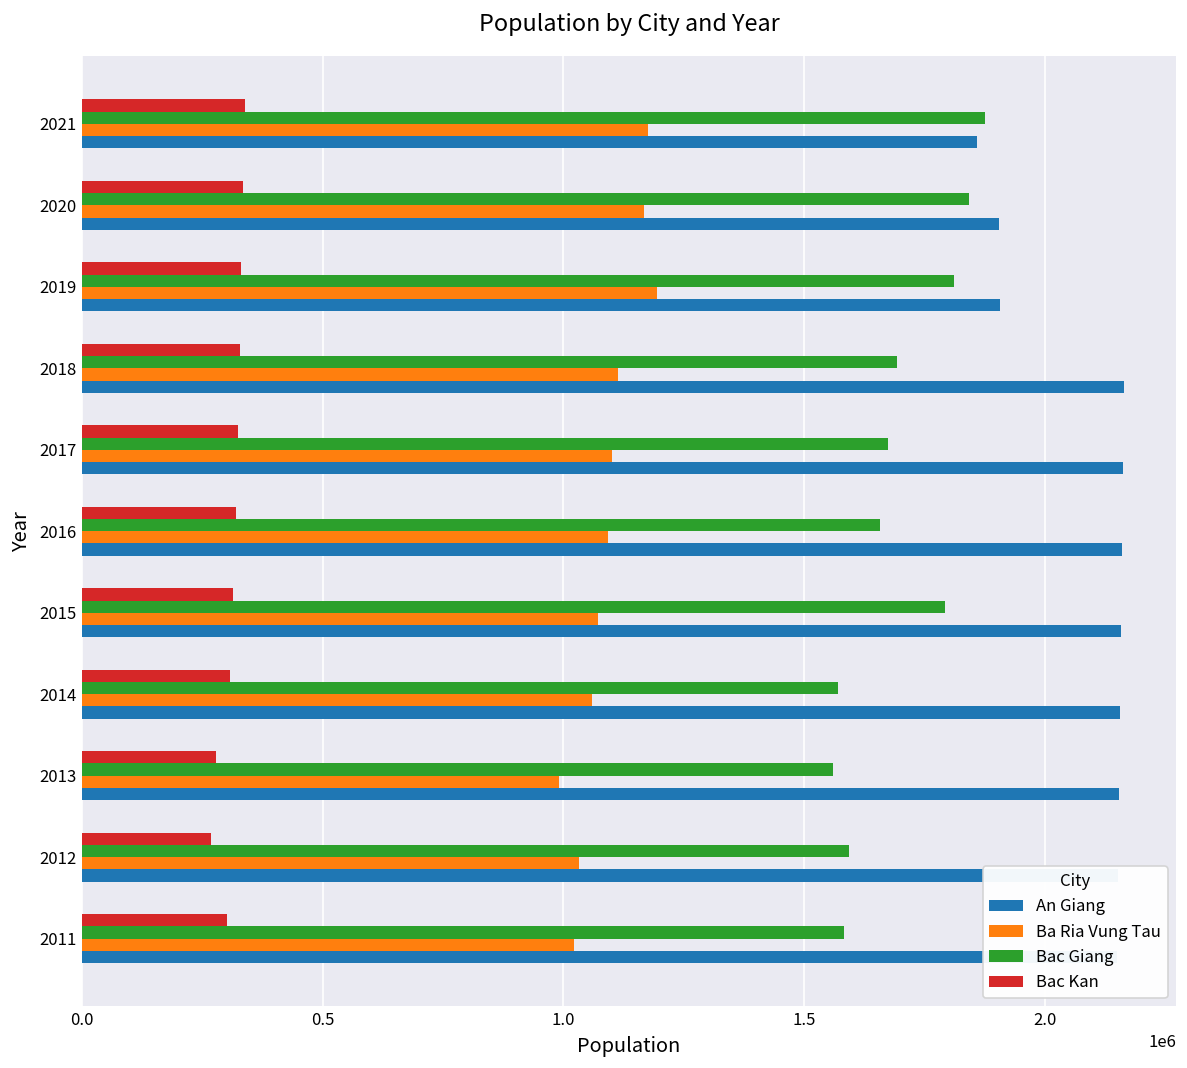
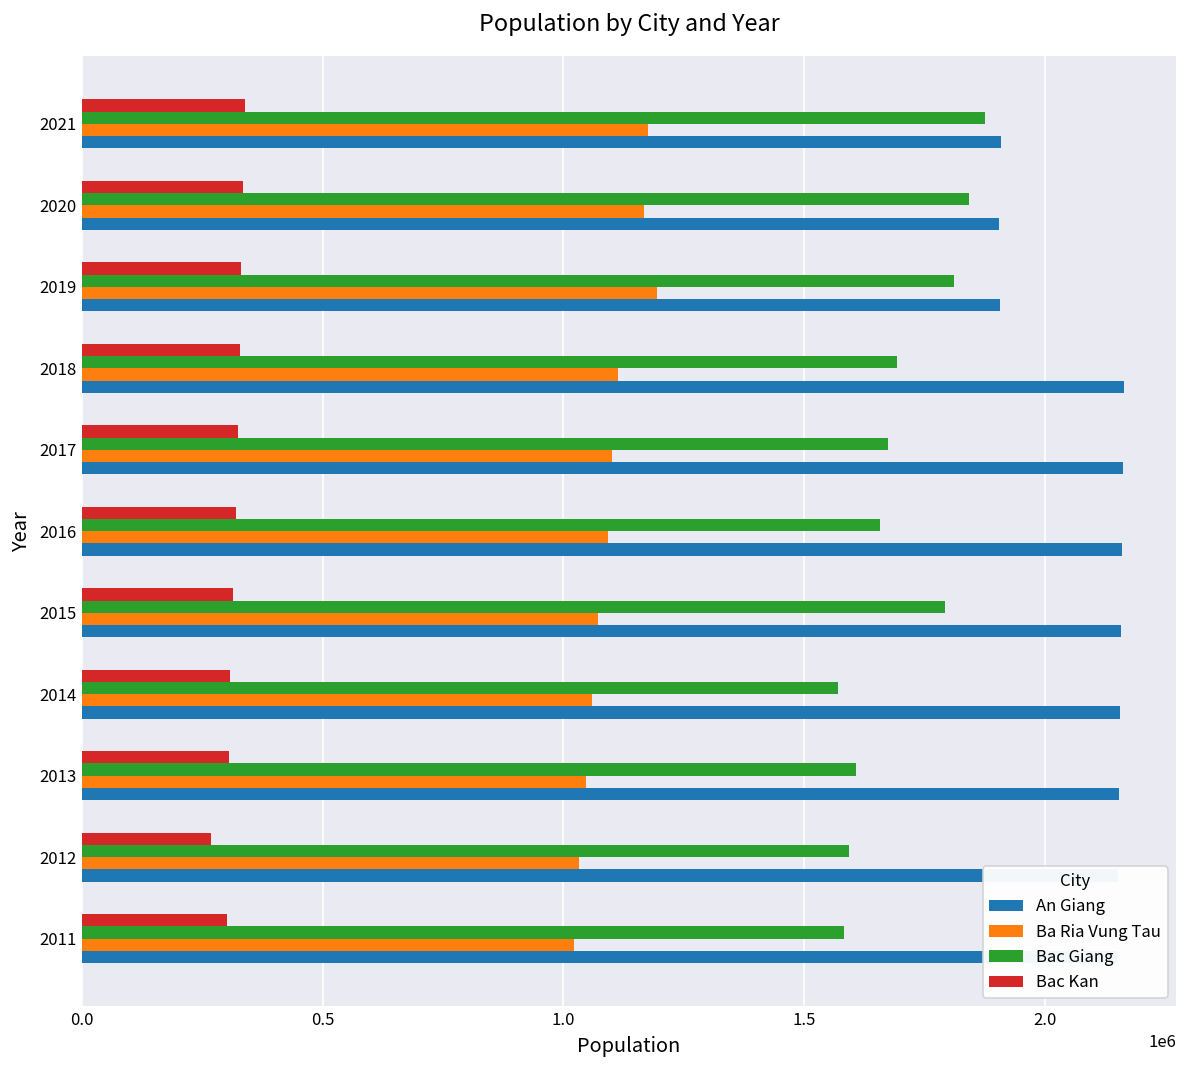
An Giang, 2021: 1860000 -> 1910000
Bac Kan, 2013: 280000 -> 310000
Bac Giang, 2013: 1560000 -> 1610000
Ba Ria Vung Tau, 2013: 990000 -> 1050000
